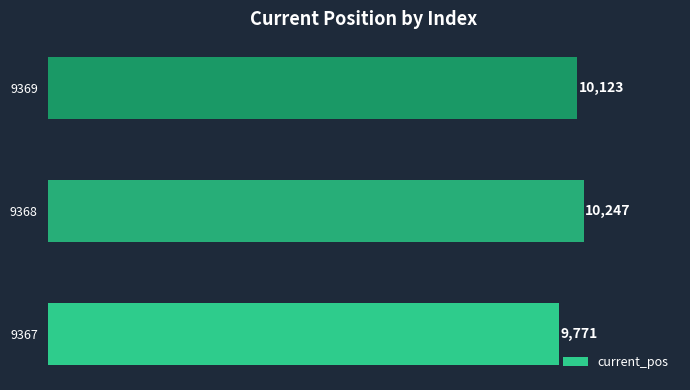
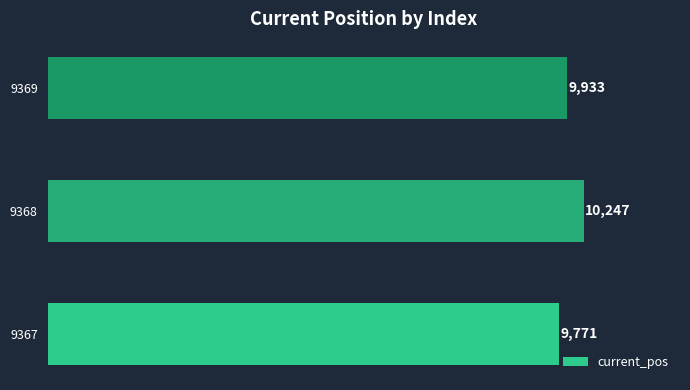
9369: 10,123 -> 9,933
